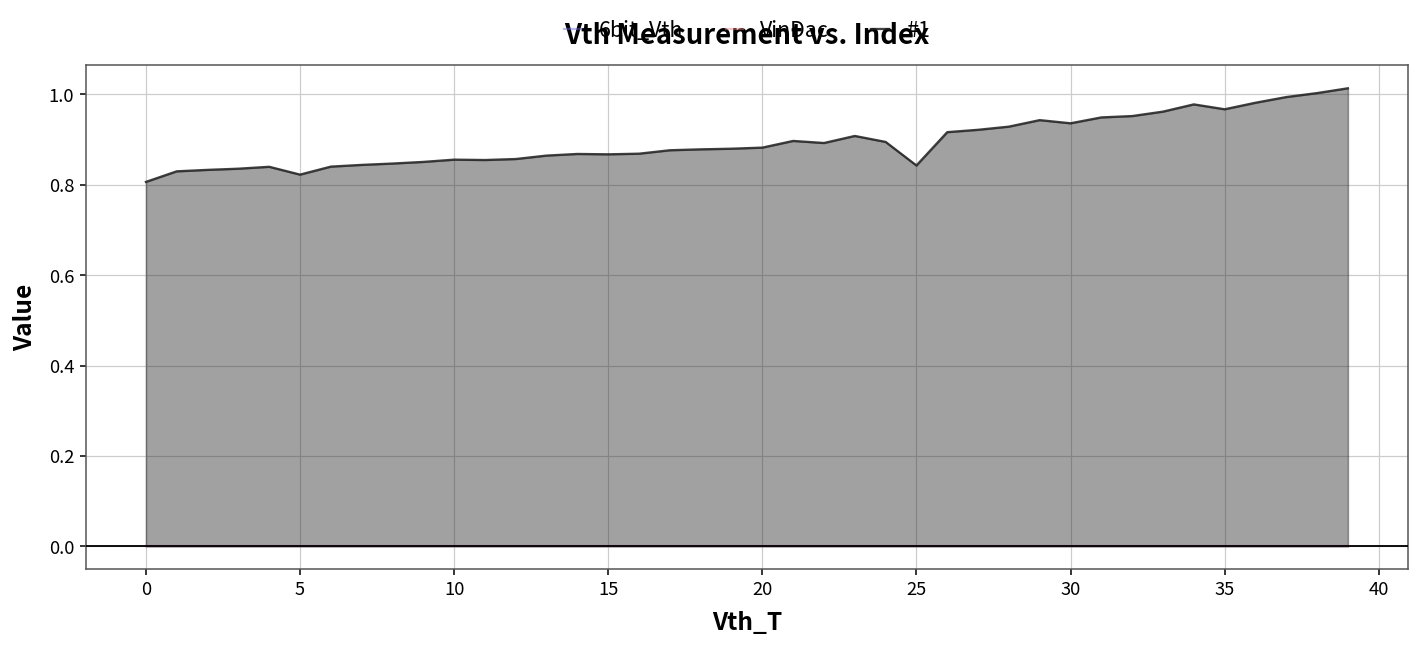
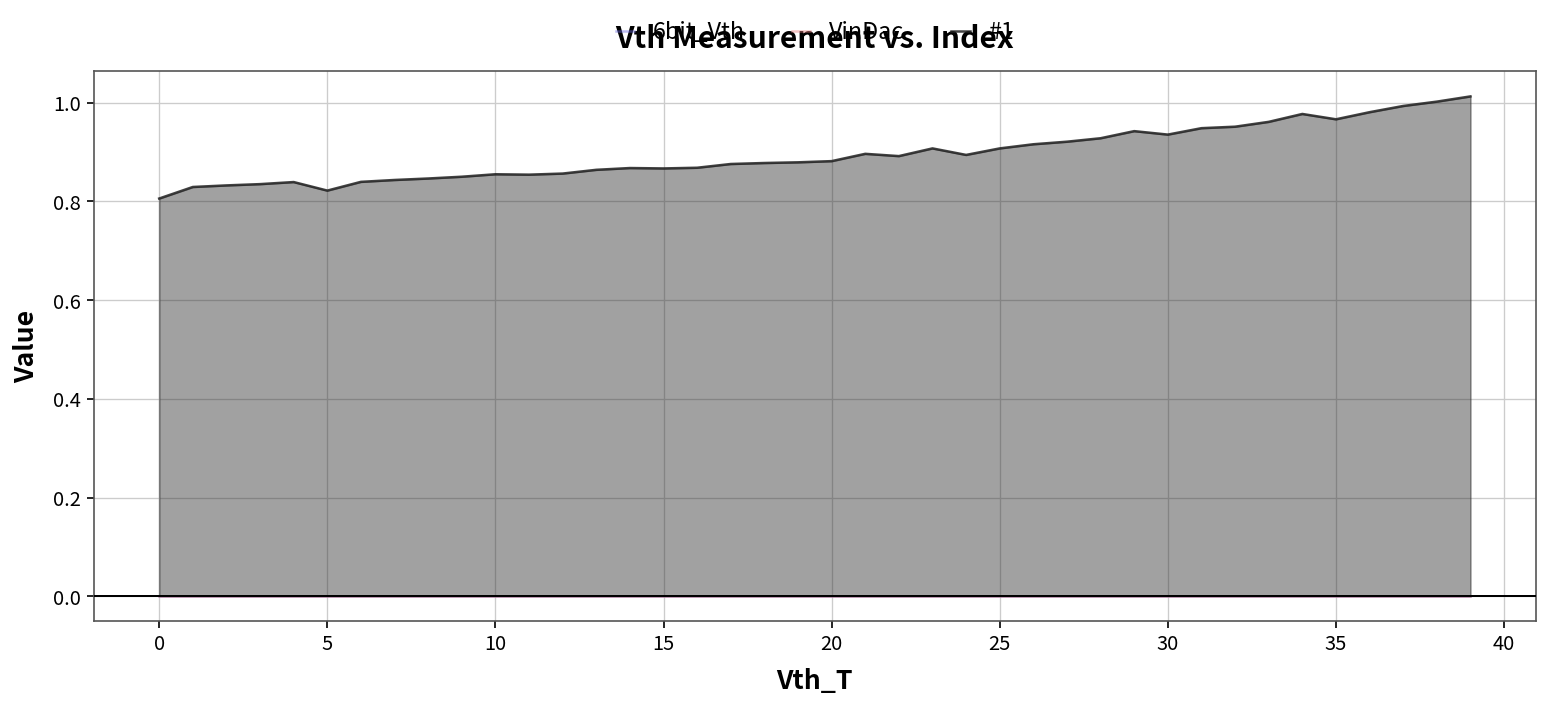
#1, 25: 0.84 -> 0.91
